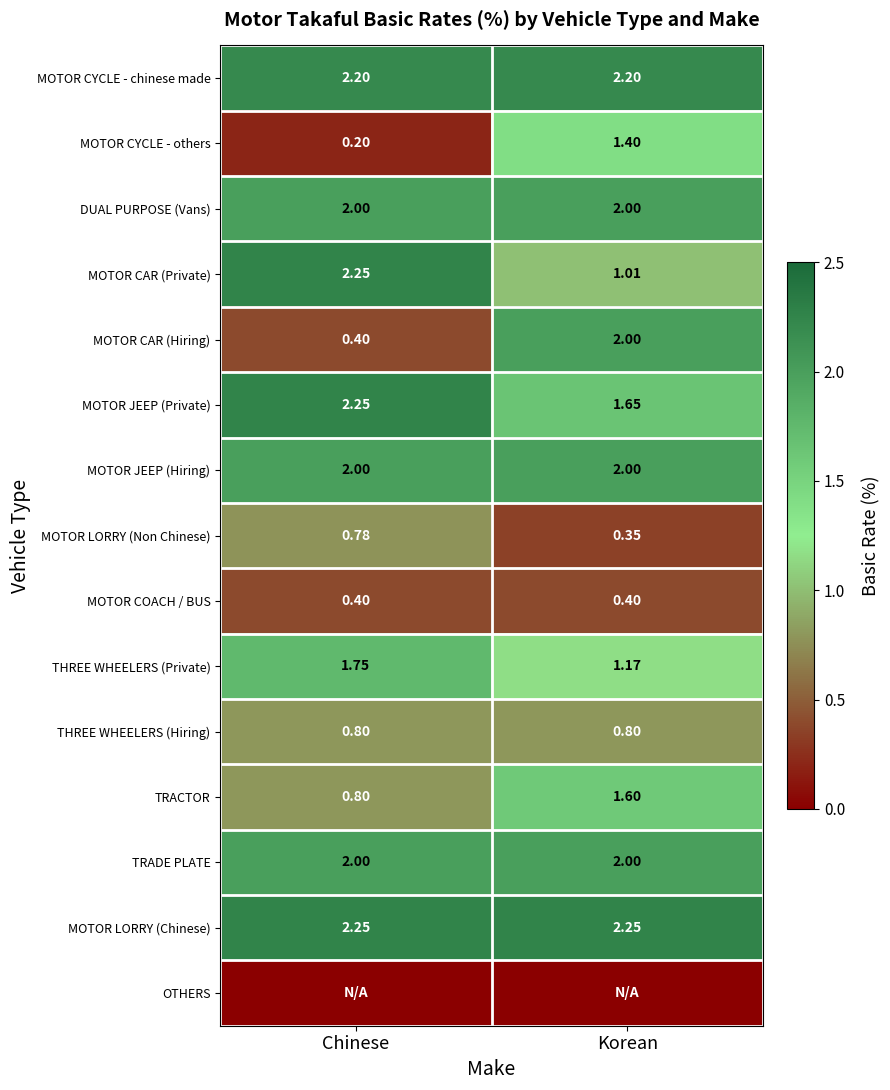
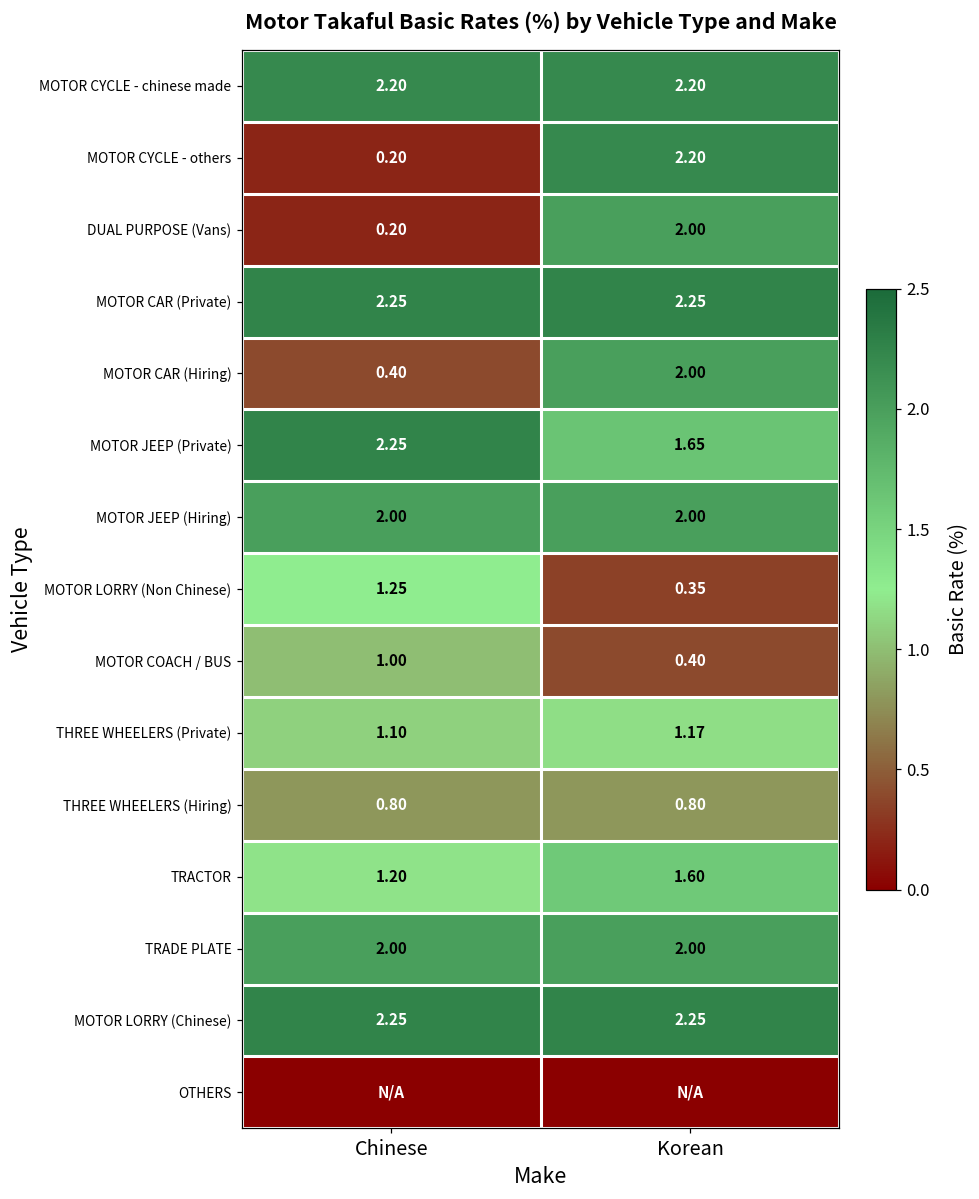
MOTOR CYCLE - others, Korean: 1.40 -> 2.20
DUAL PURPOSE (Vans), Chinese: 2.00 -> 0.20
MOTOR CAR (Private), Korean: 1.01 -> 2.25
MOTOR LORRY (Non Chinese), Chinese: 0.78 -> 1.25
MOTOR COACH / BUS, Chinese: 0.40 -> 1.00
THREE WHEELERS (Private), Chinese: 1.75 -> 1.10
TRACTOR, Chinese: 0.80 -> 1.20
